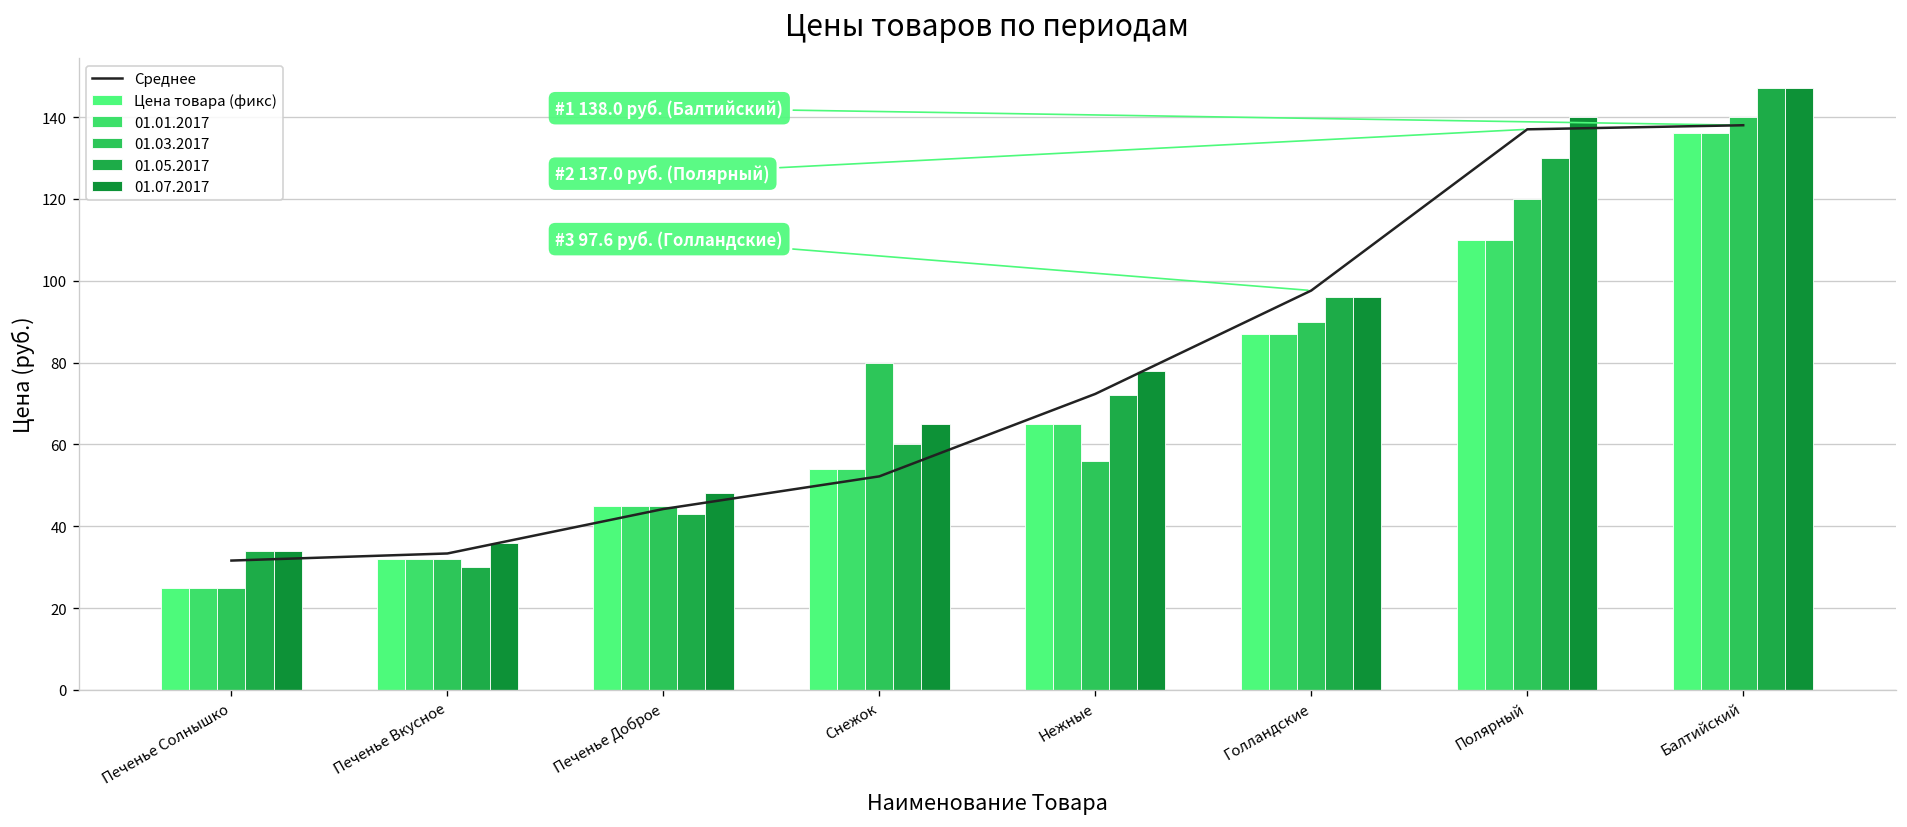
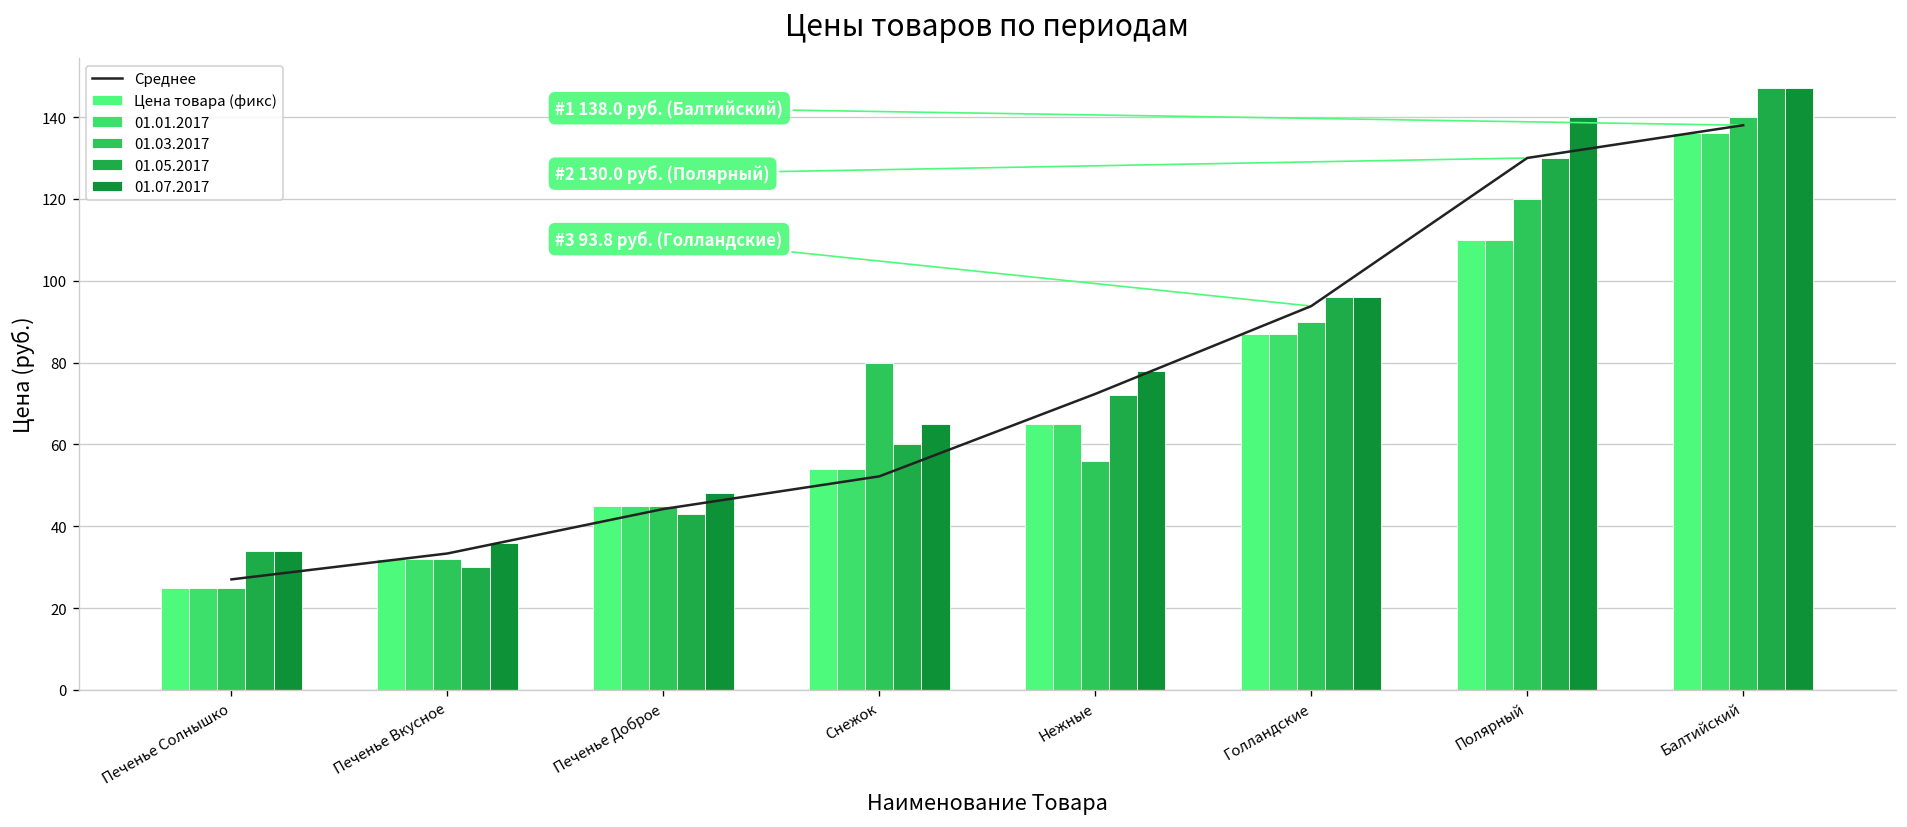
Среднее, Печенье Солнышко: 32 -> 27
Среднее, Голландские: 98 -> 94
Среднее, Полярный: 137 -> 130
